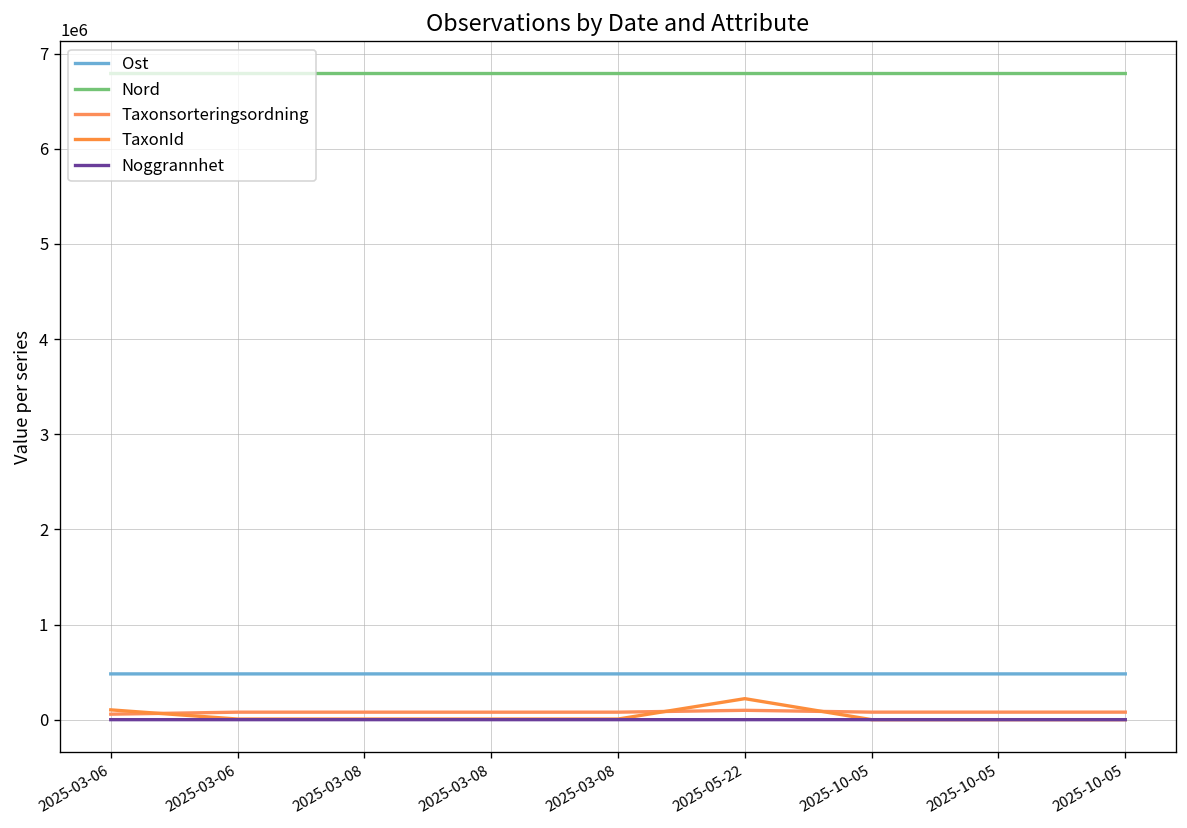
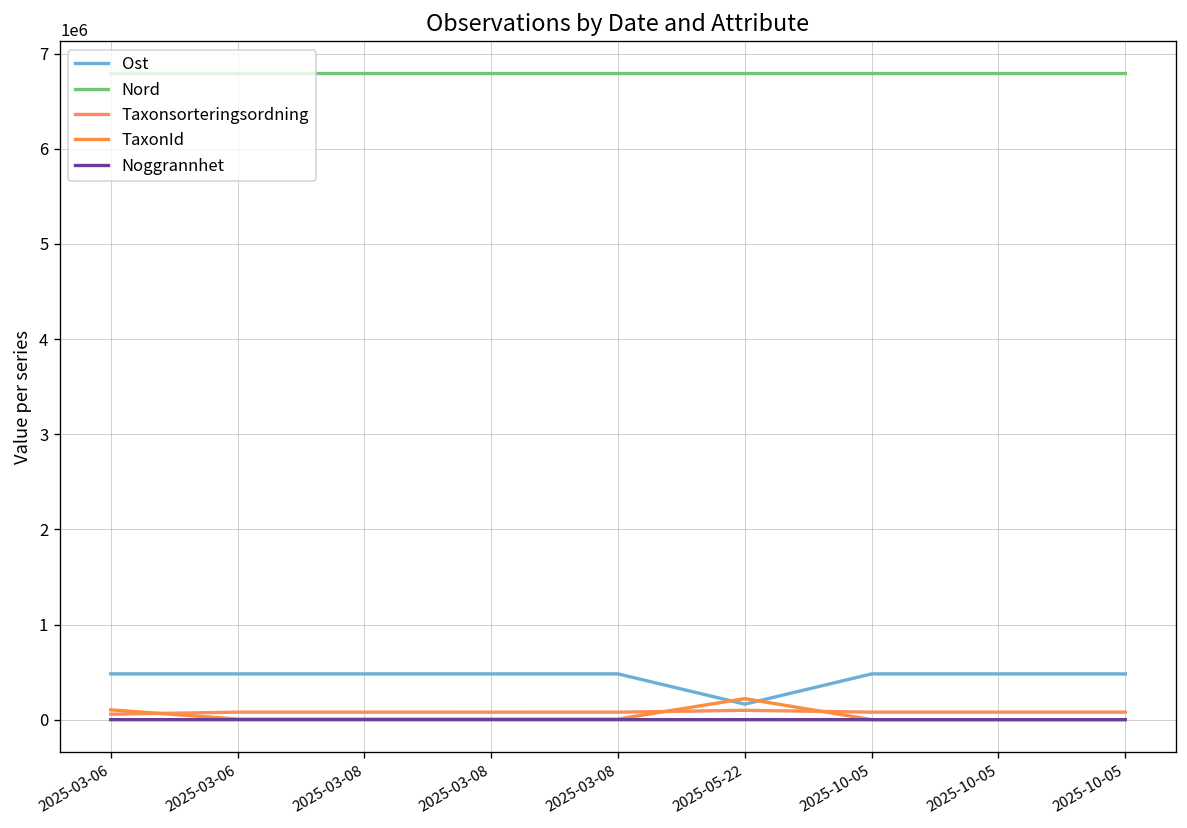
Ost, 2025-05-22: 500000 -> 200000
